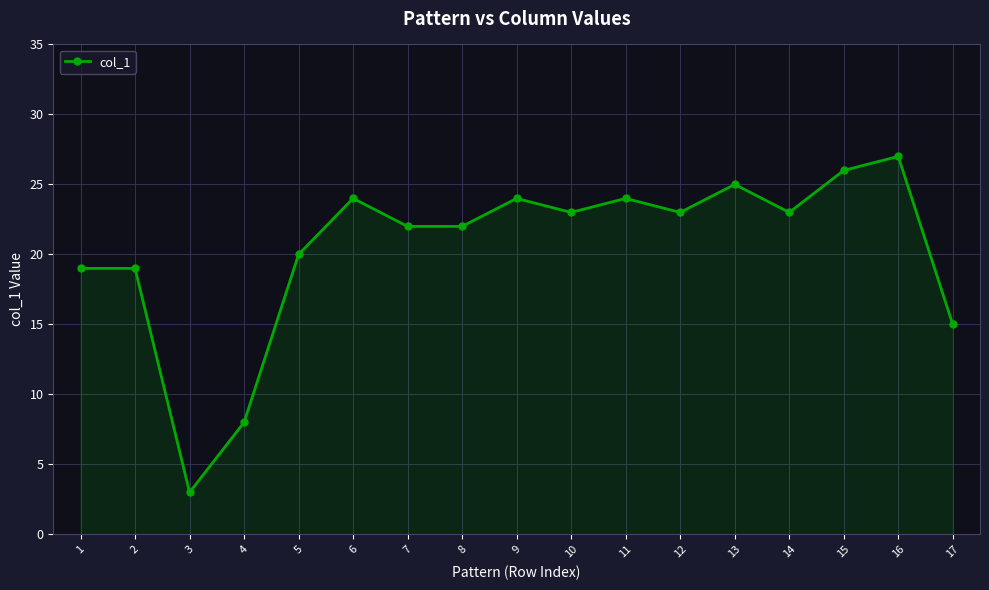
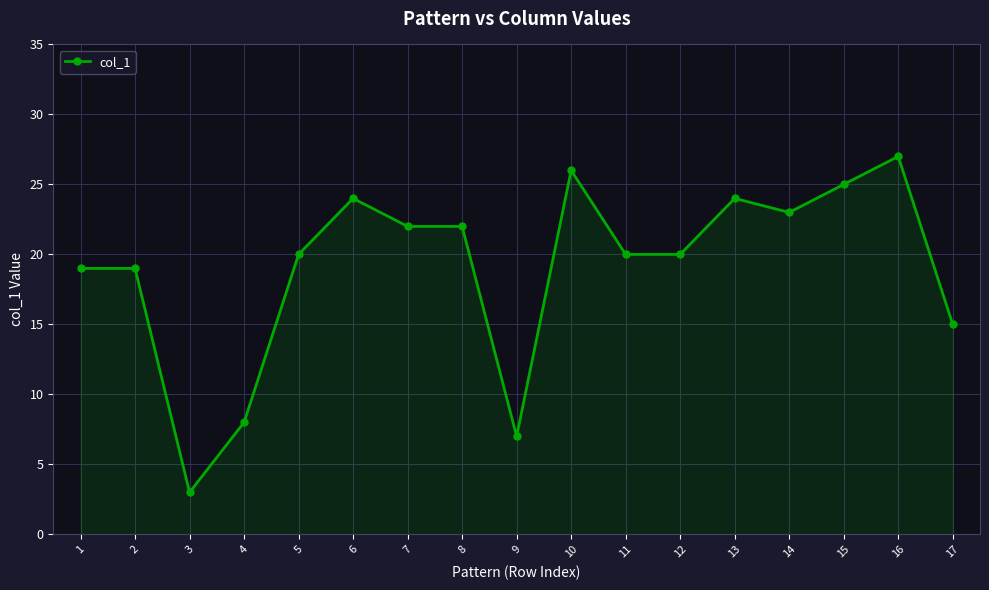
9: 24 -> 7
10: 23 -> 26
11: 24 -> 20
12: 23 -> 20
13: 25 -> 24
15: 26 -> 25
